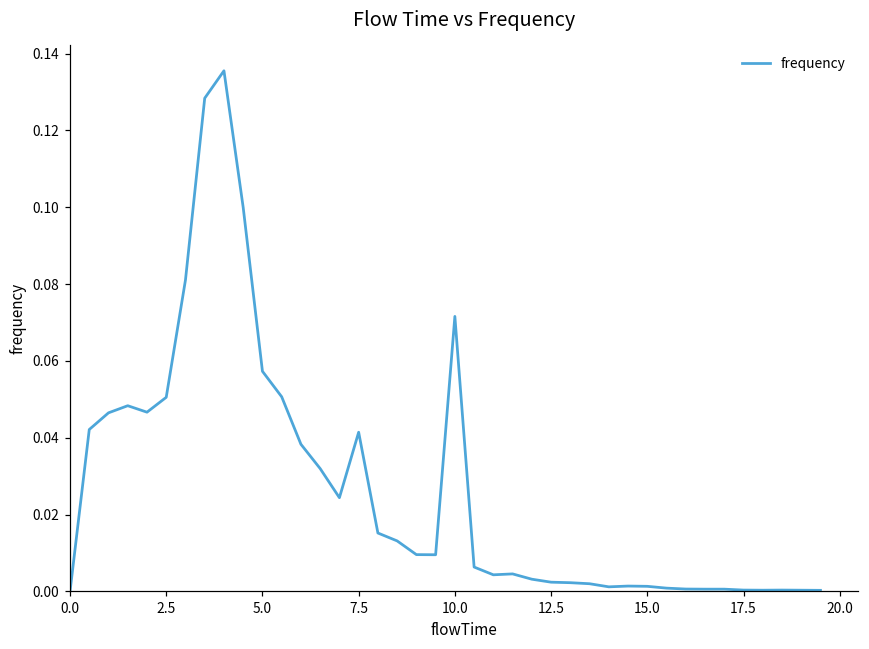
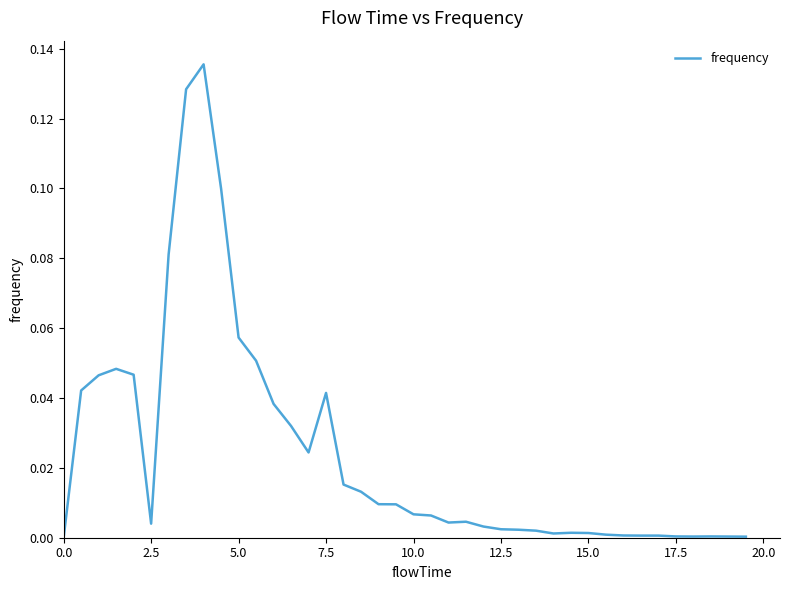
2.5: 0.051 -> 0.004
10.0: 0.072 -> 0.007
